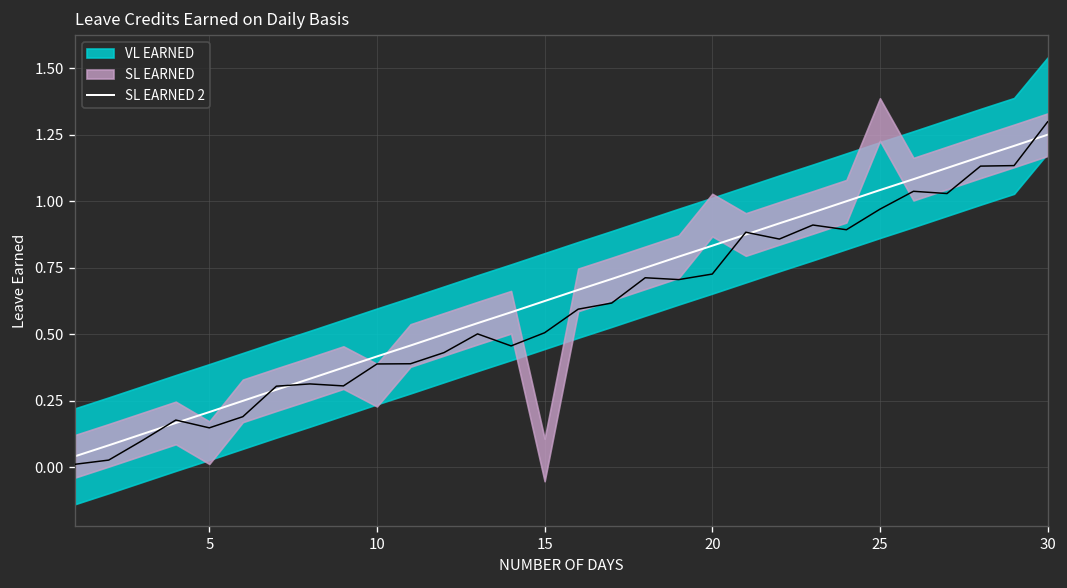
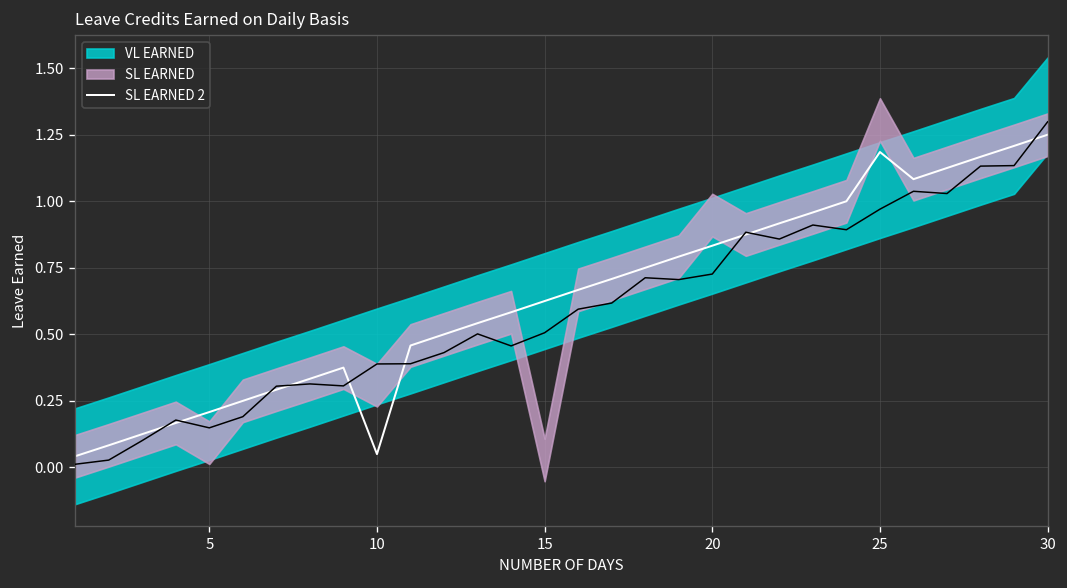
SL EARNED 2, 10: 0.42 -> 0.05
SL EARNED 2, 25: 1.04 -> 1.19
